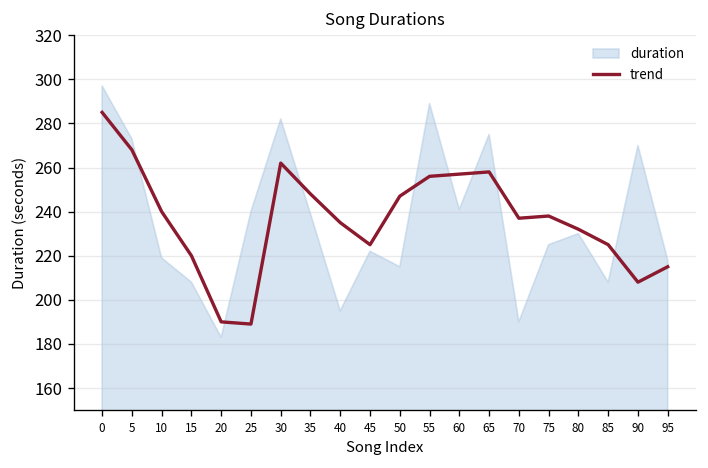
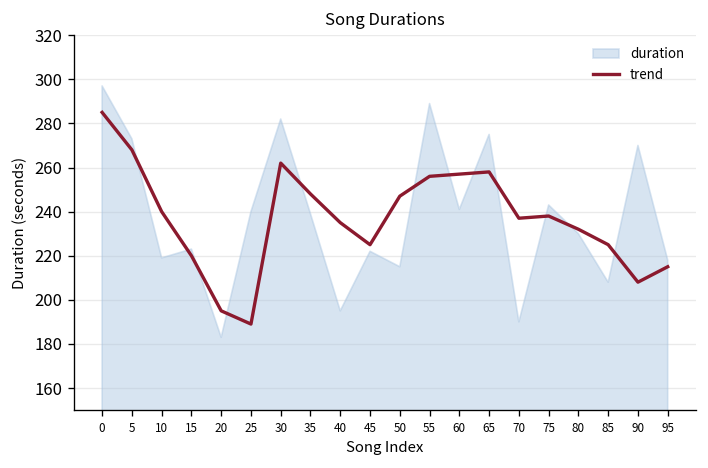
duration, 15: 208 -> 223
trend, 20: 190 -> 195
duration, 75: 225 -> 243
